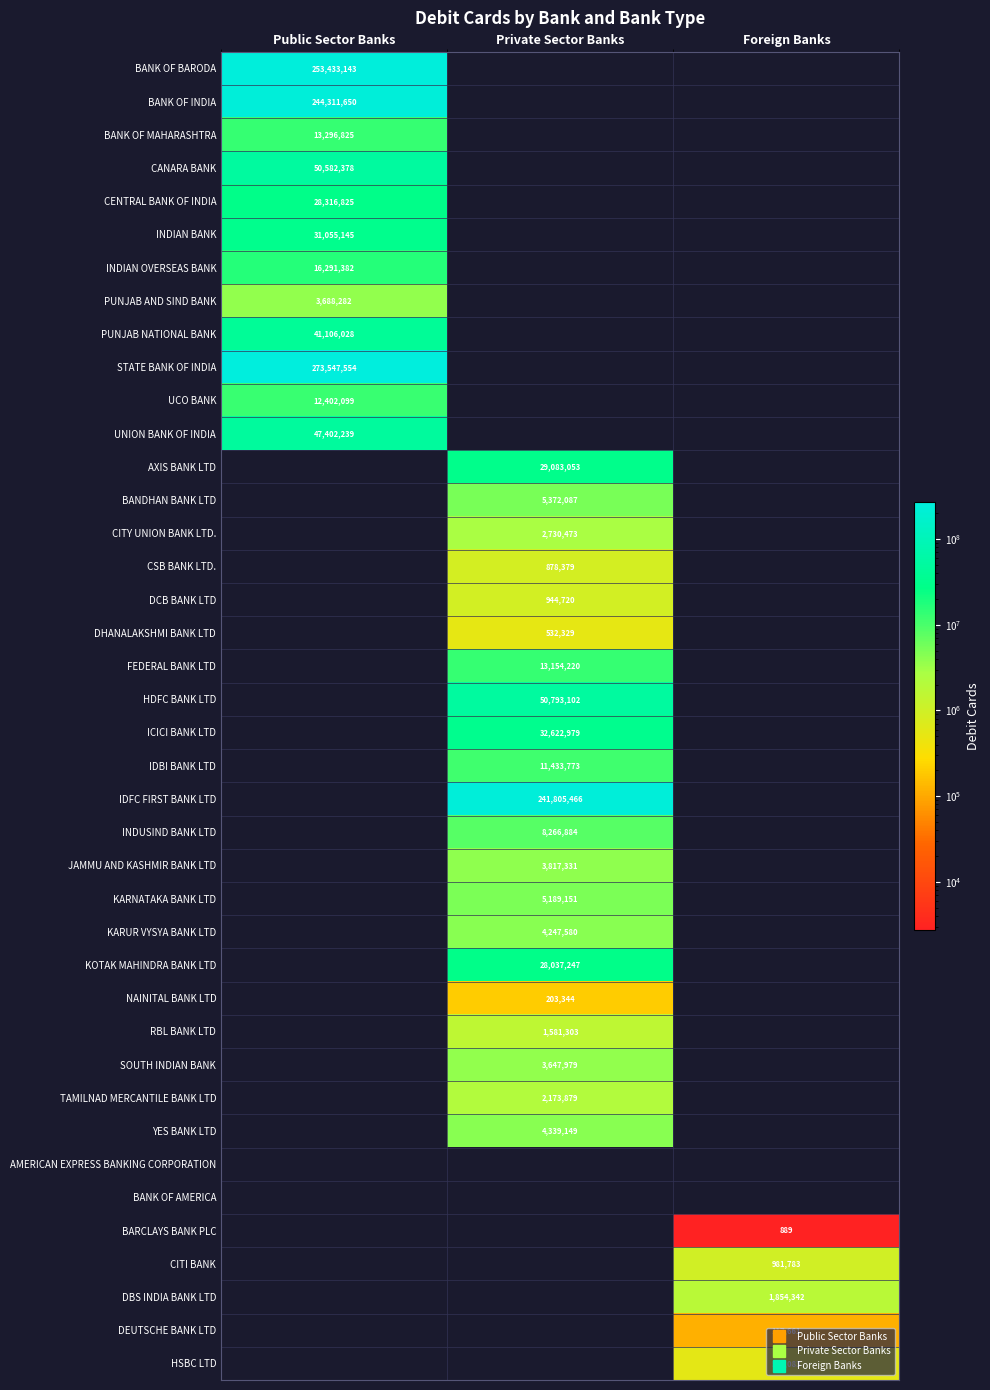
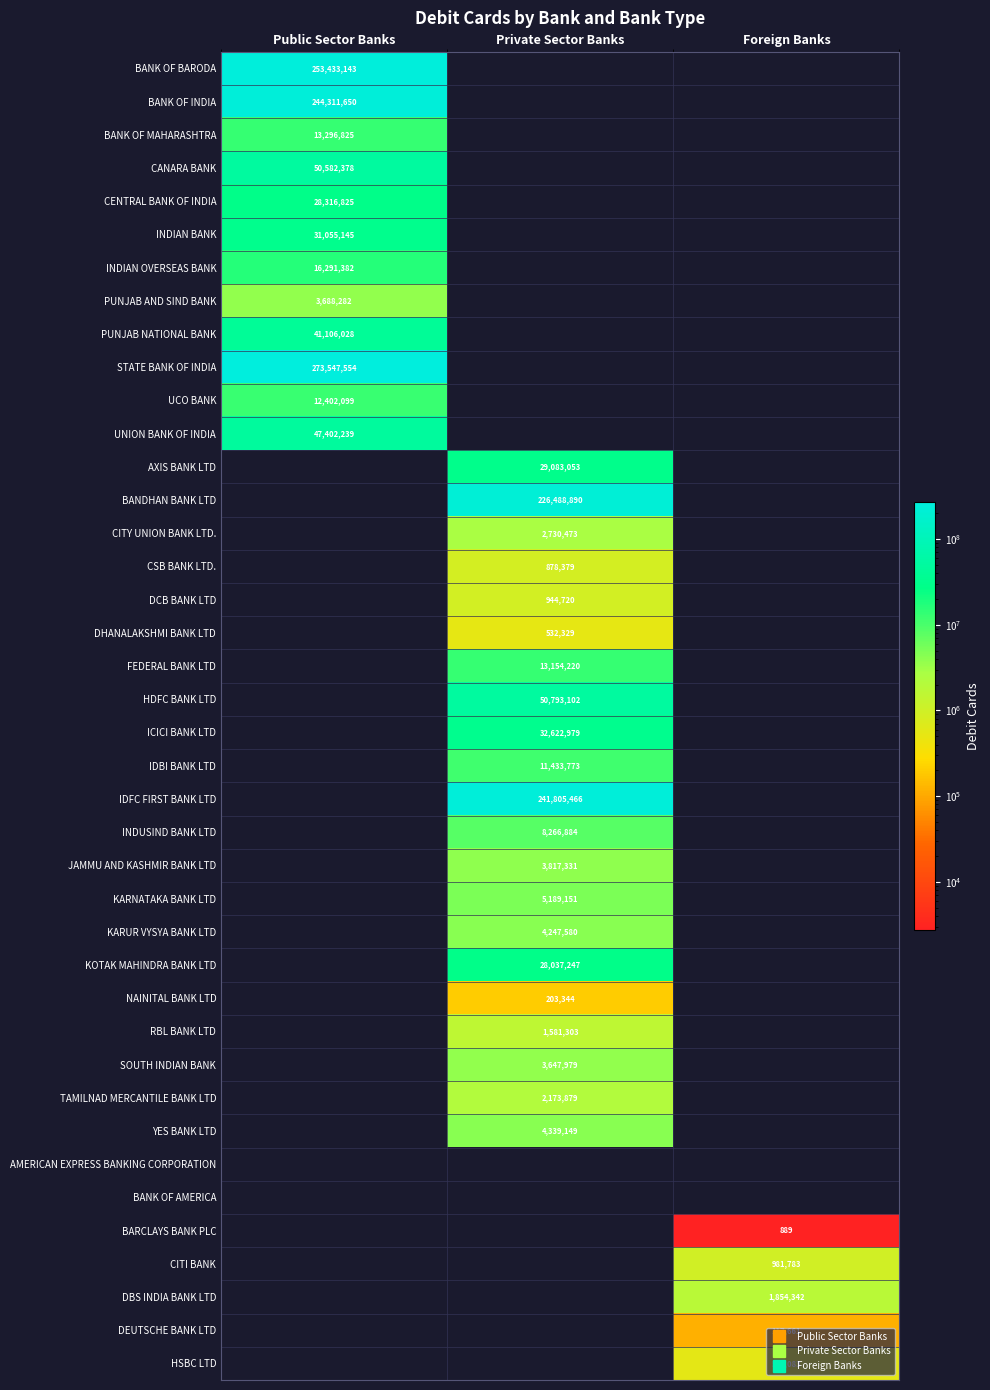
BANDHAN BANK LTD, Private Sector Banks: 5,372,087 -> 226,488,890
